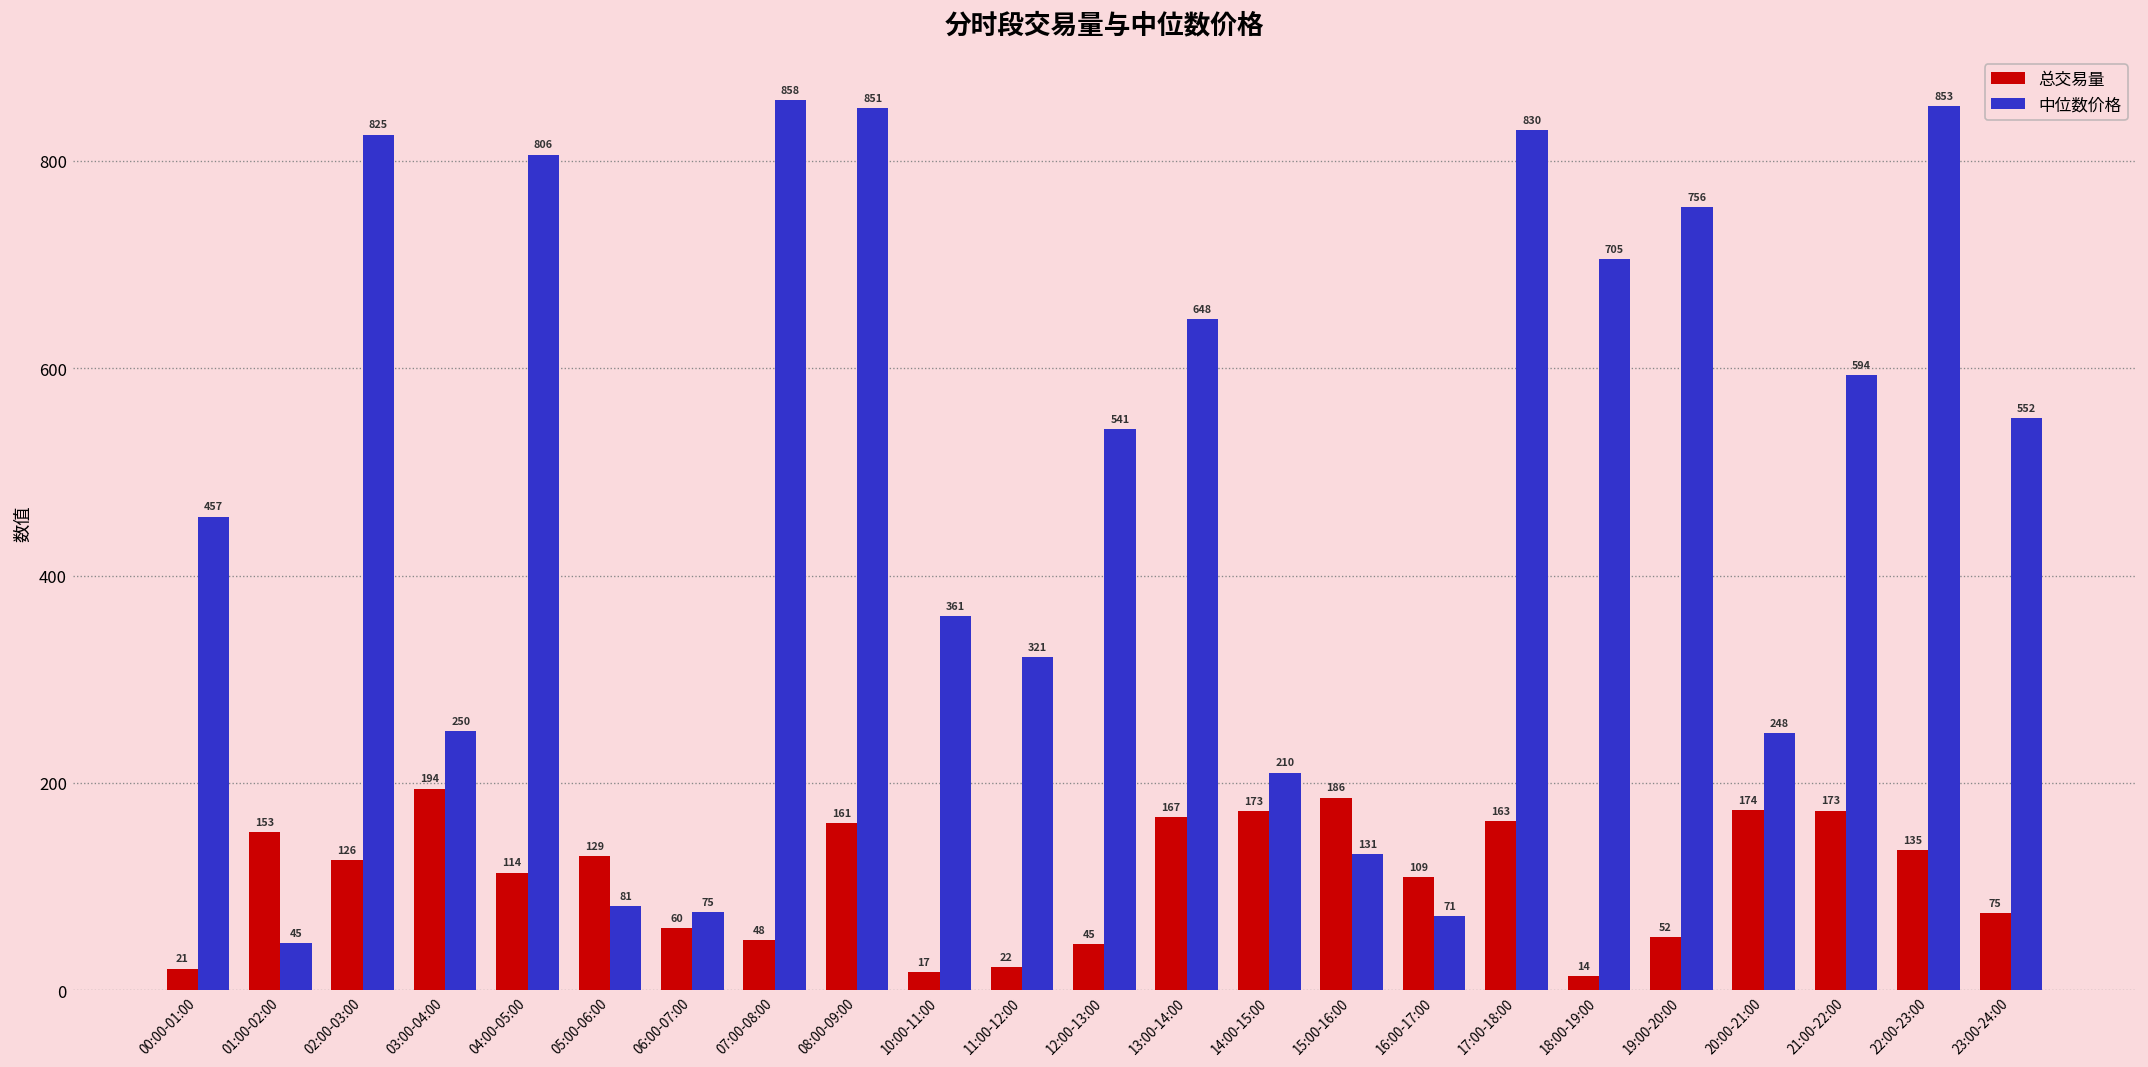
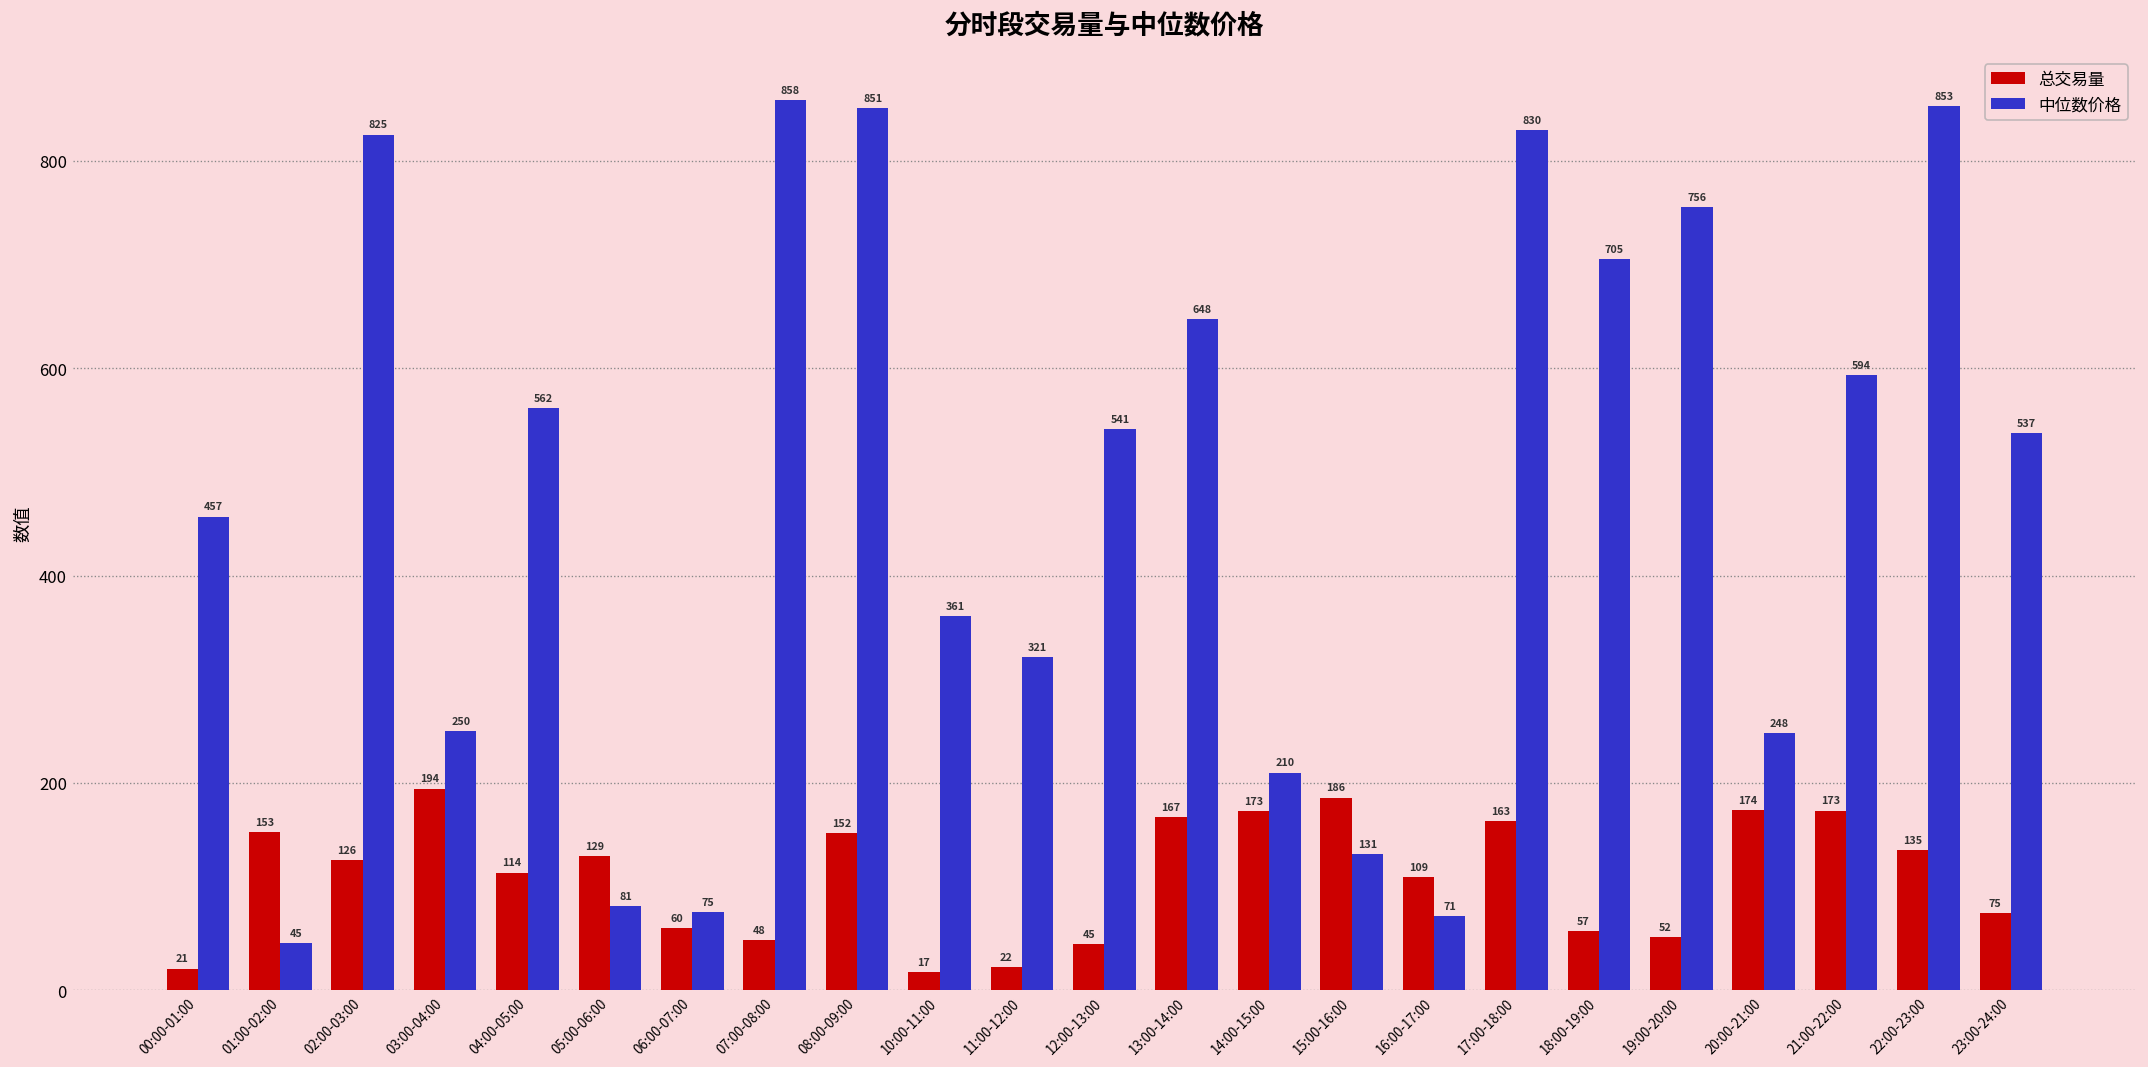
中位数价格, 04:00-05:00: 806 -> 562
总交易量, 08:00-09:00: 161 -> 152
总交易量, 18:00-19:00: 14 -> 57
中位数价格, 23:00-24:00: 552 -> 537
